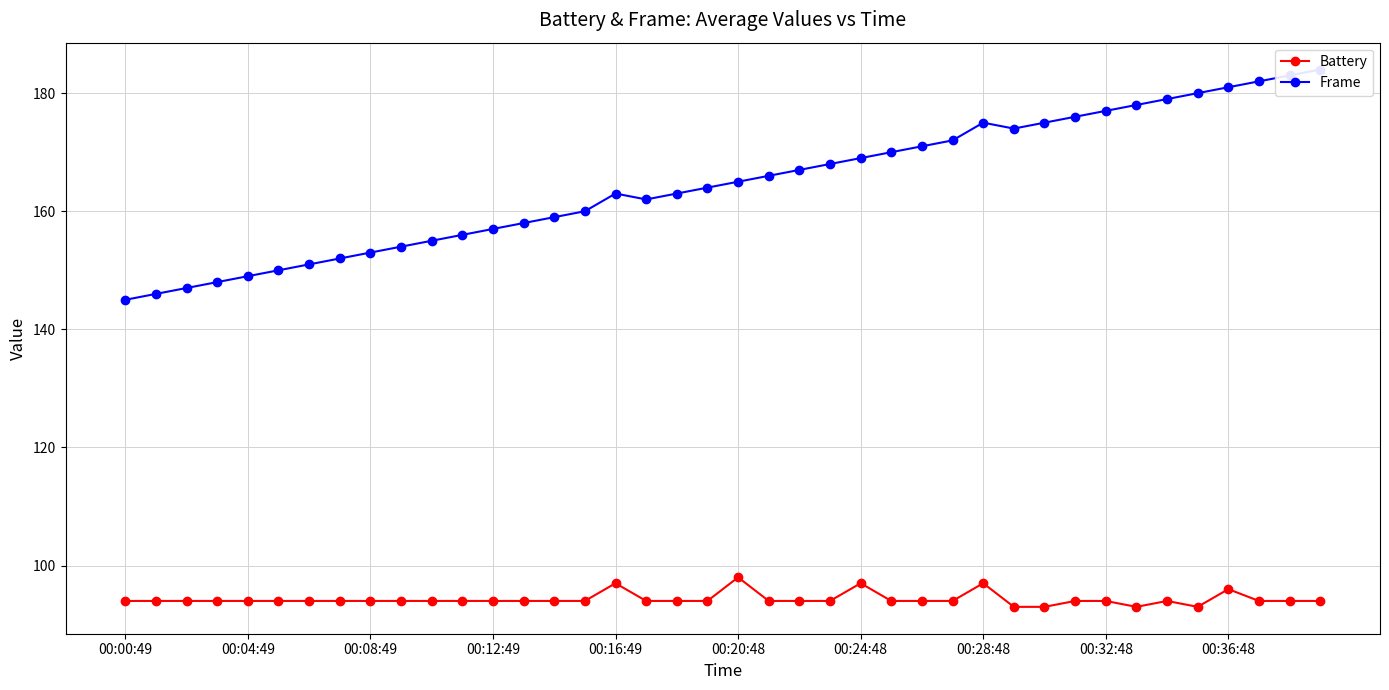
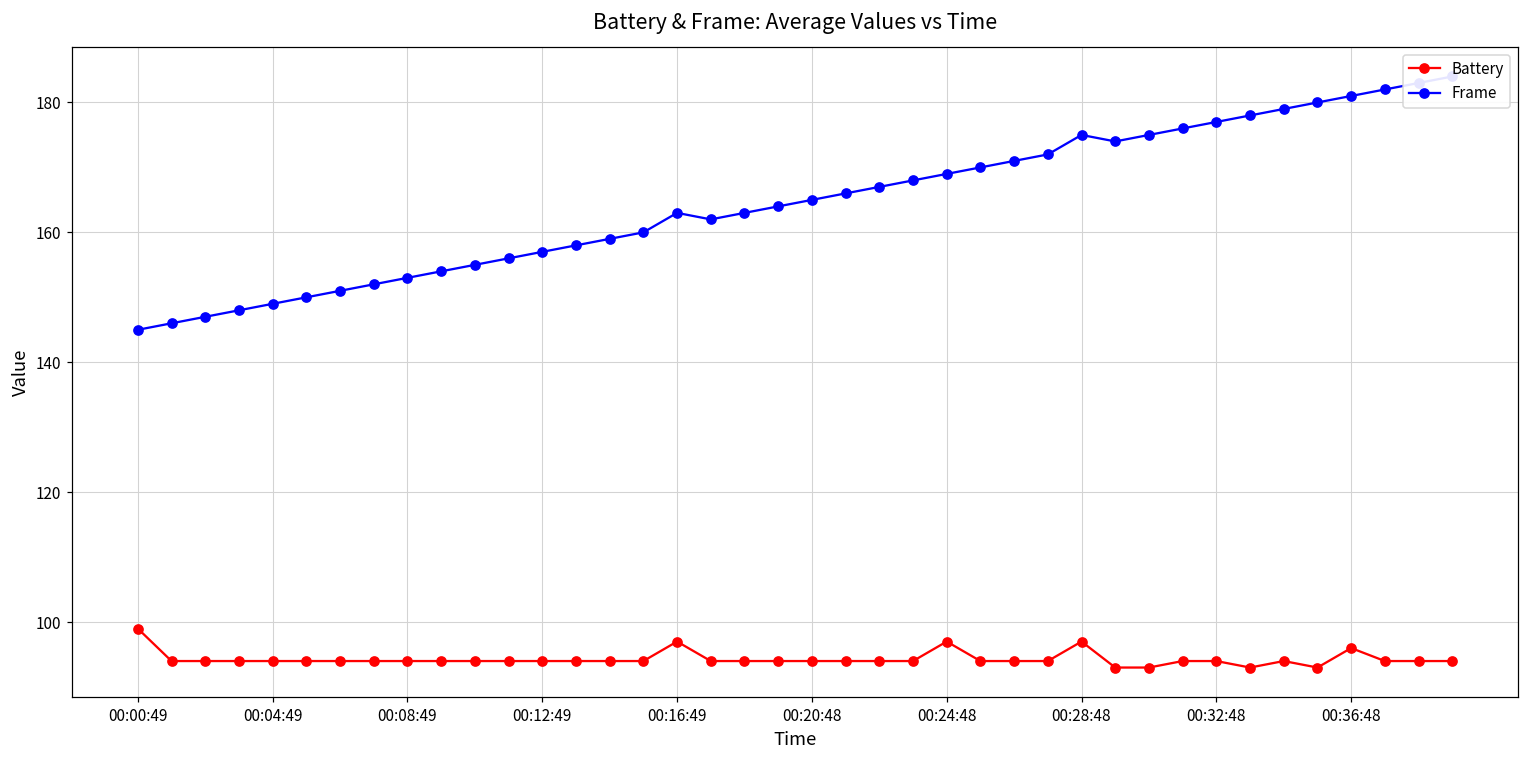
Battery, 00:00:49: 94 -> 99
Battery, 00:20:48: 98 -> 94
